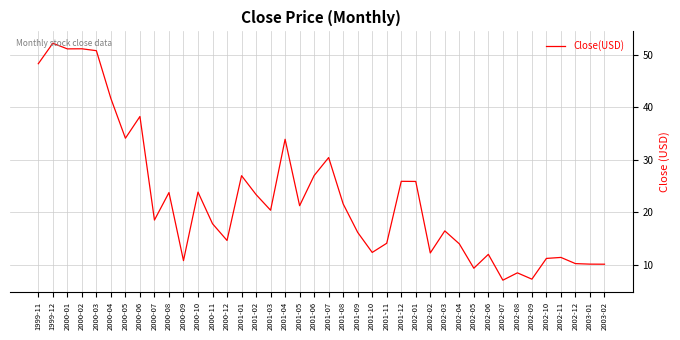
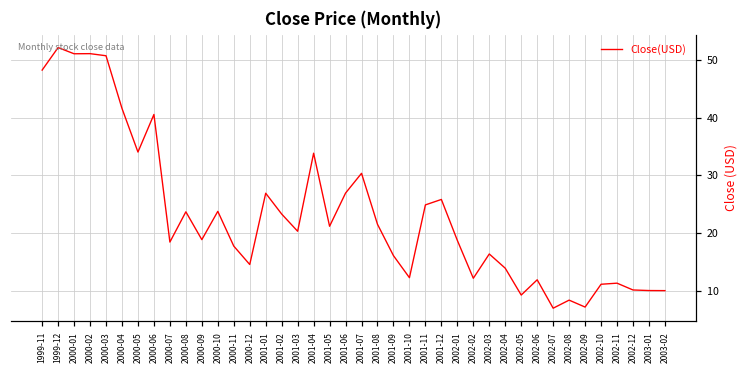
2000-06: 38 -> 41
2000-09: 11 -> 19
2001-11: 14 -> 25
2002-01: 26 -> 19
